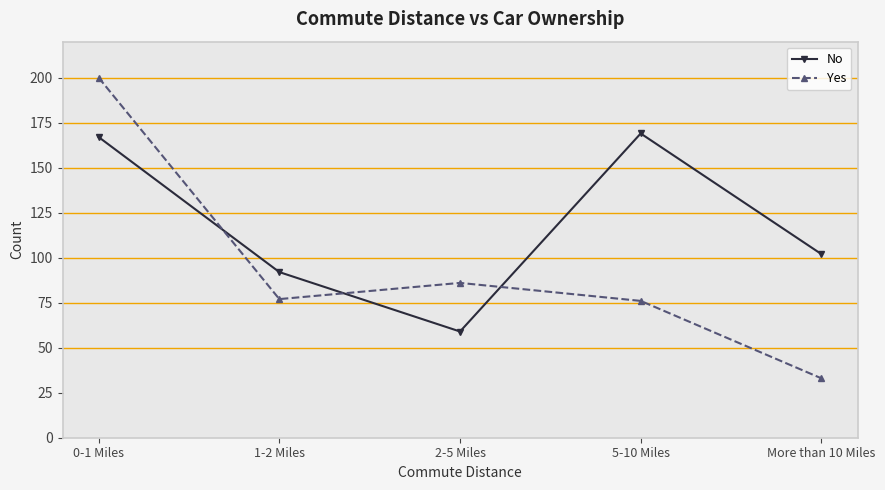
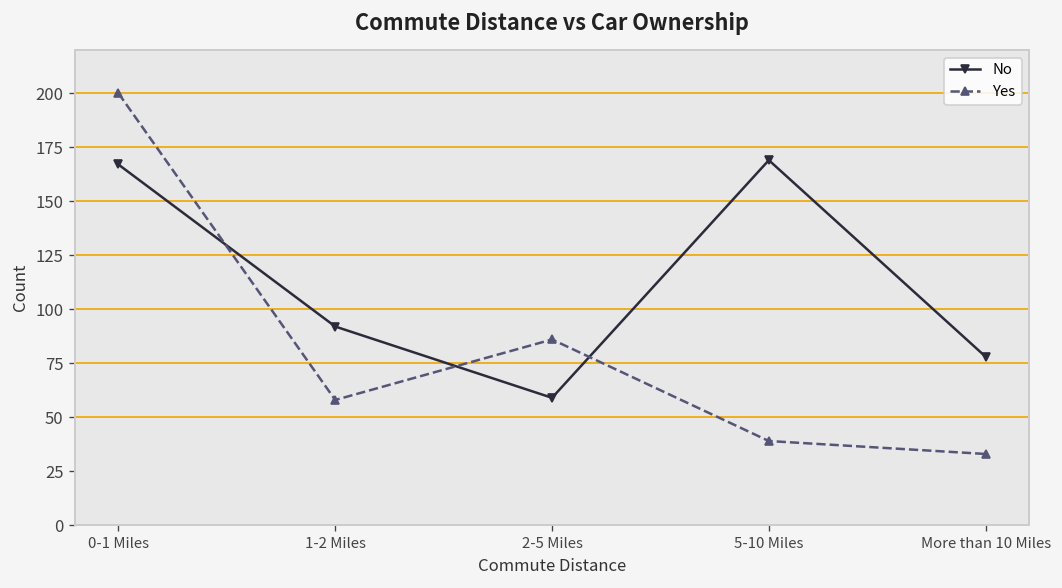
Yes, 1-2 Miles: 77 -> 58
Yes, 5-10 Miles: 76 -> 39
No, More than 10 Miles: 102 -> 78
